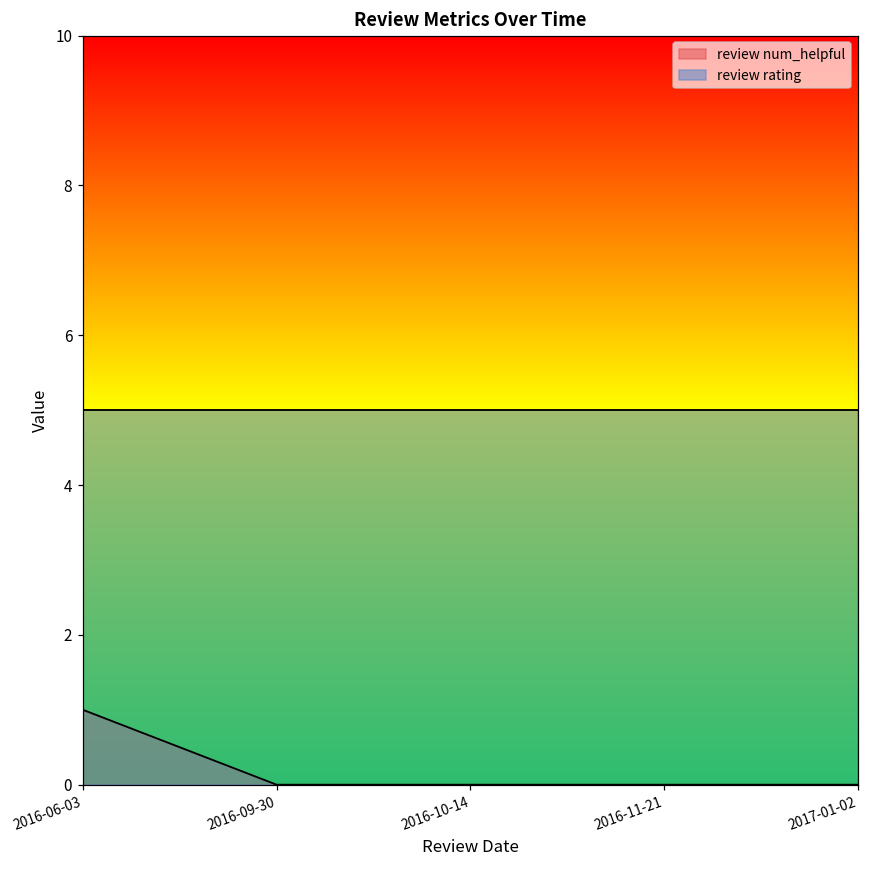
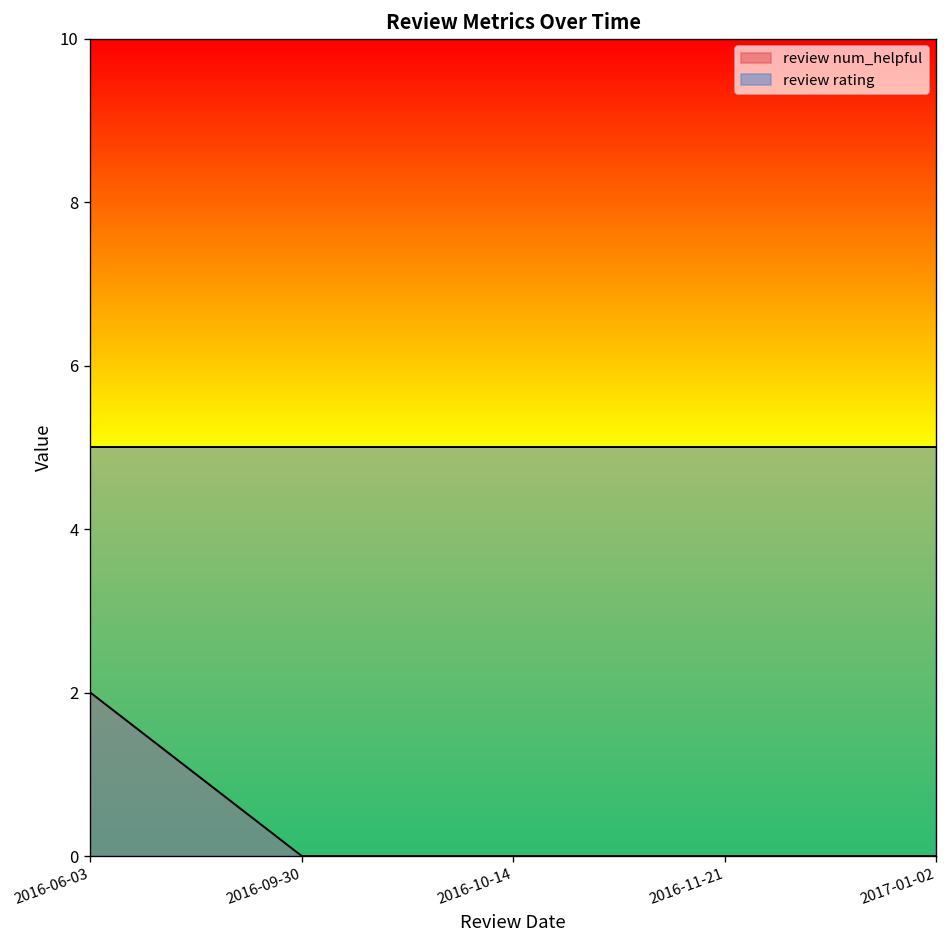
review num_helpful, 2016-06-03: 1 -> 2
